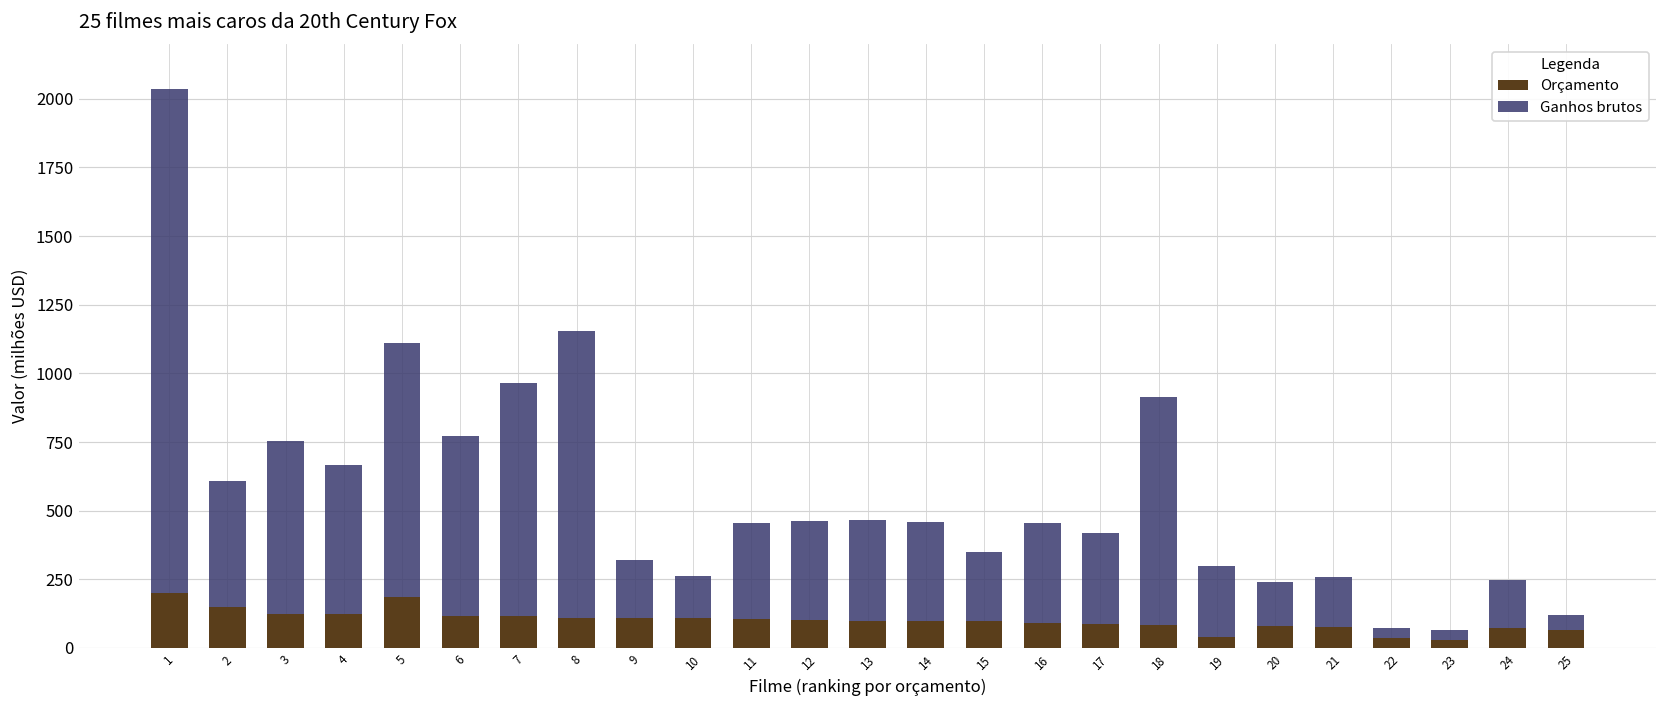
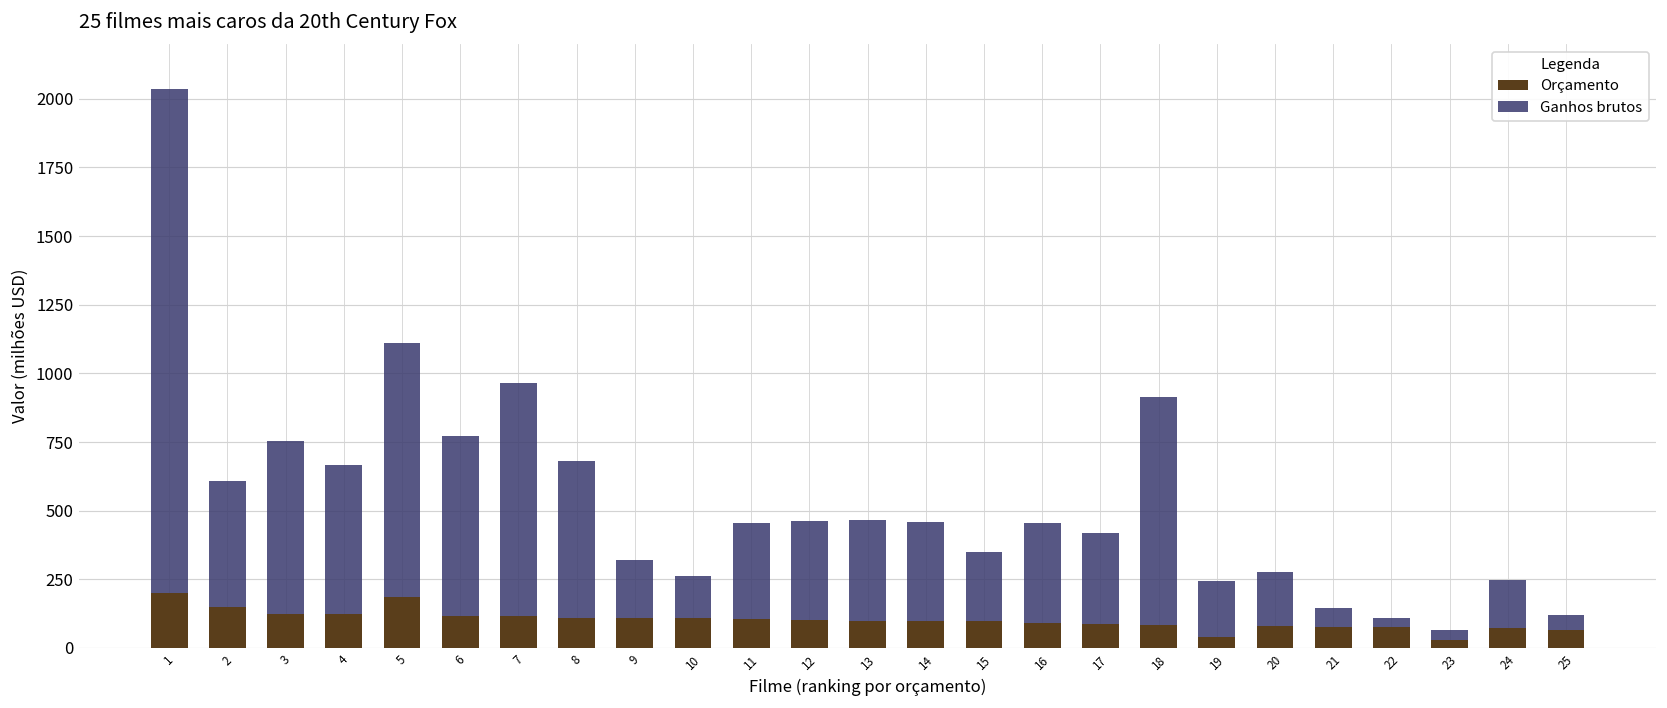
Ganhos brutos, 8: 1040 -> 570
Ganhos brutos, 19: 260 -> 210
Ganhos brutos, 20: 160 -> 200
Ganhos brutos, 21: 180 -> 70
Orçamento, 22: 40 -> 80
